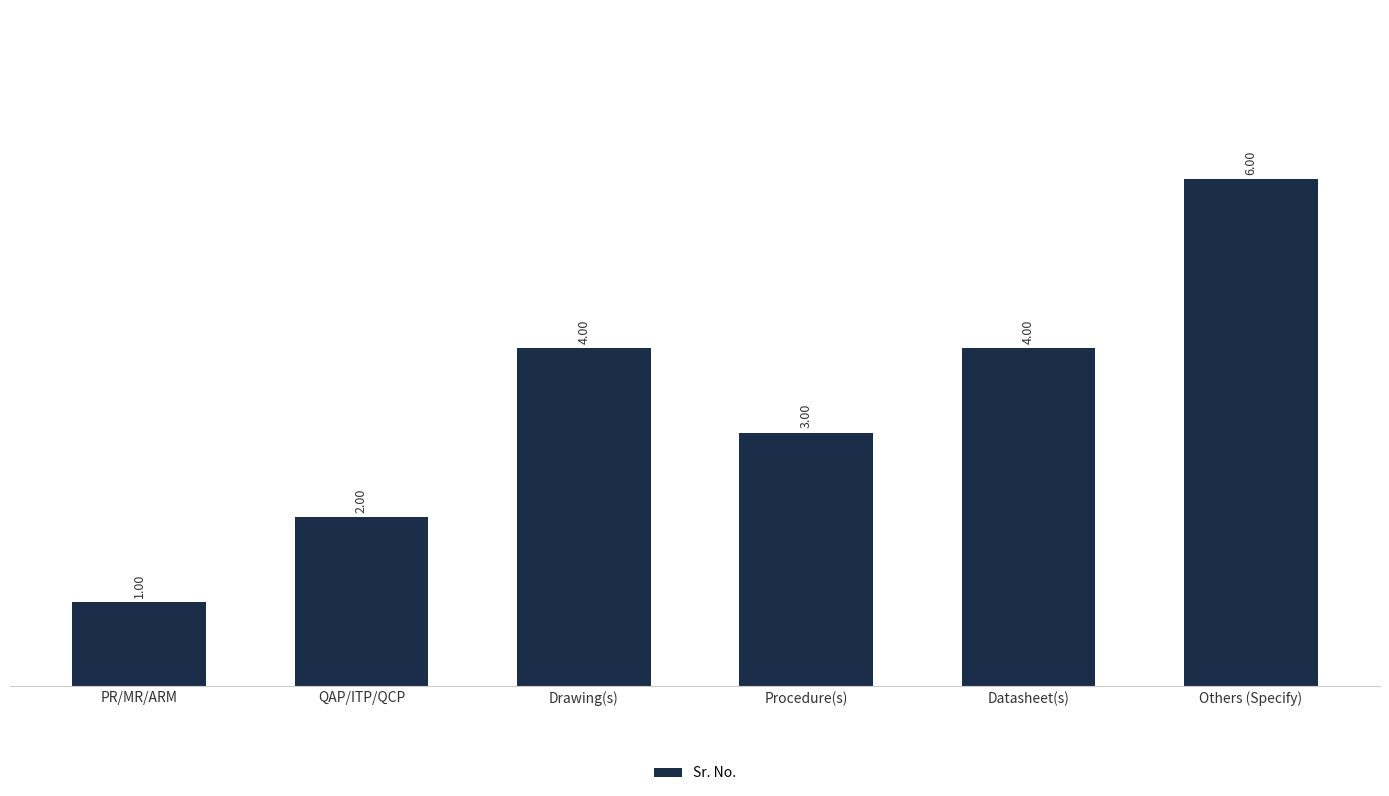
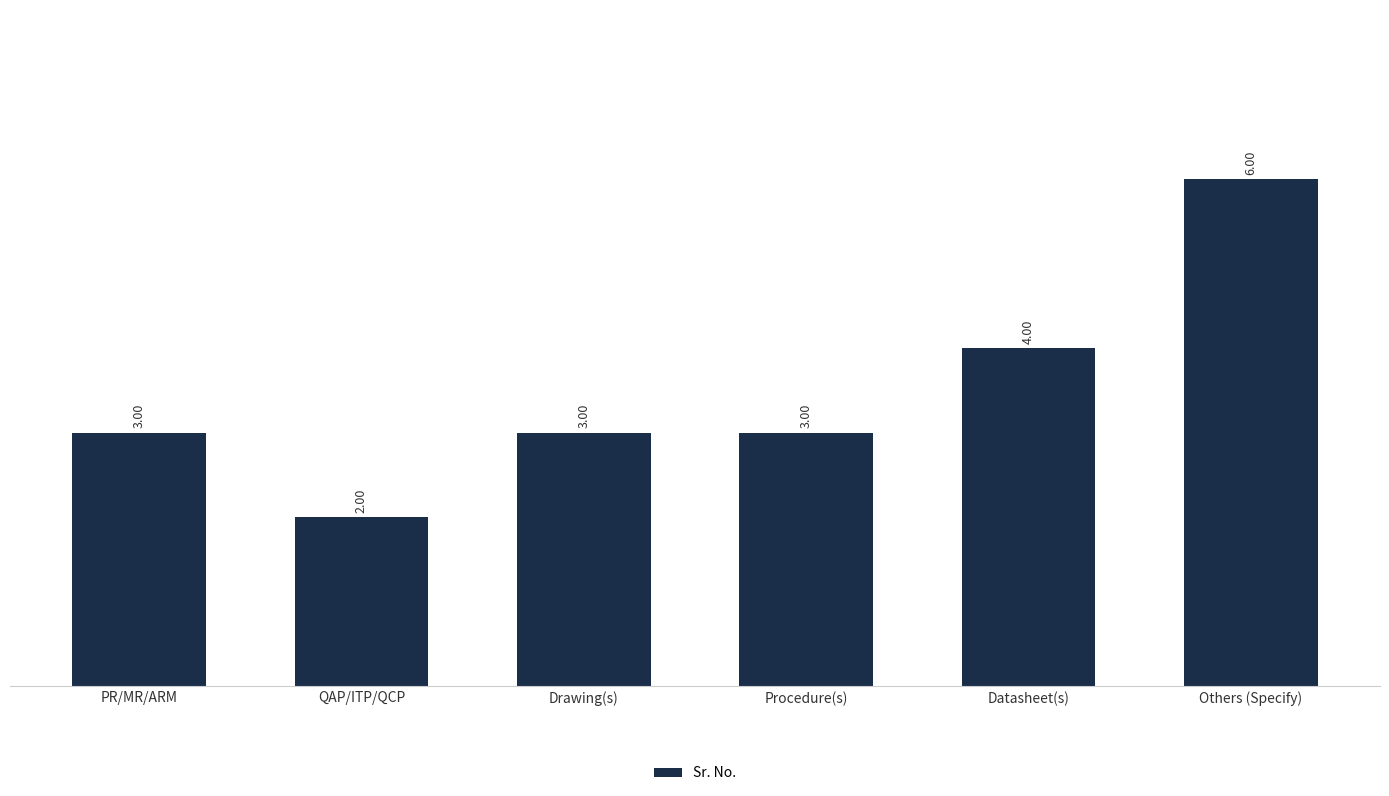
PR/MR/ARM: 1.00 -> 3.00
Drawing(s): 4.00 -> 3.00
